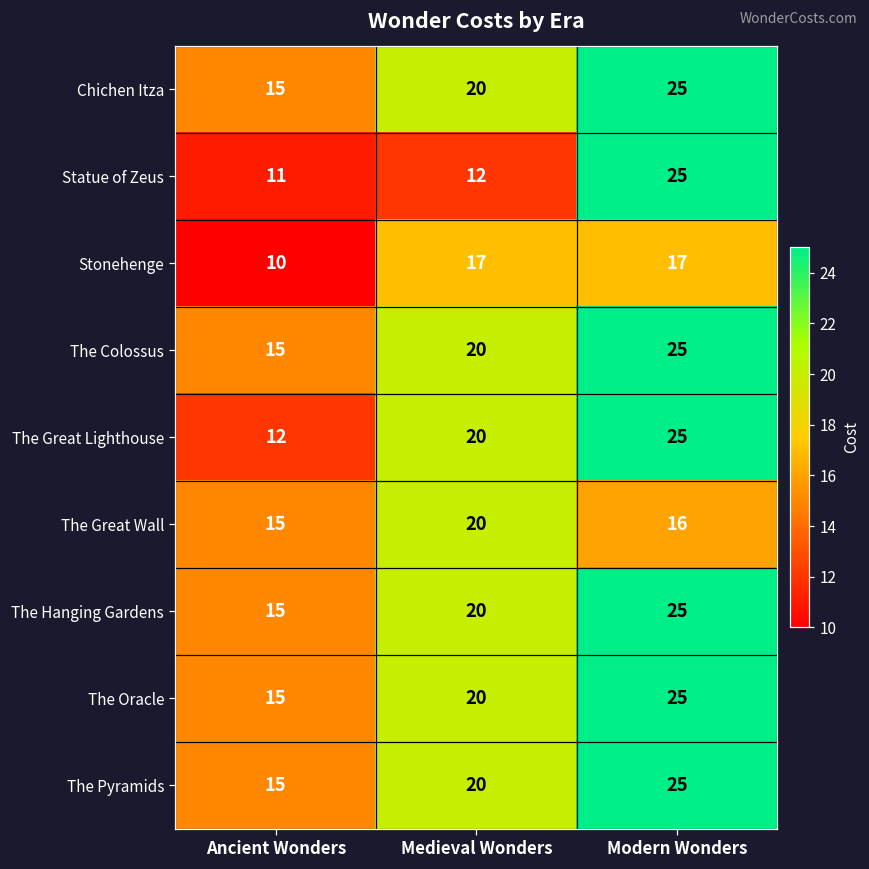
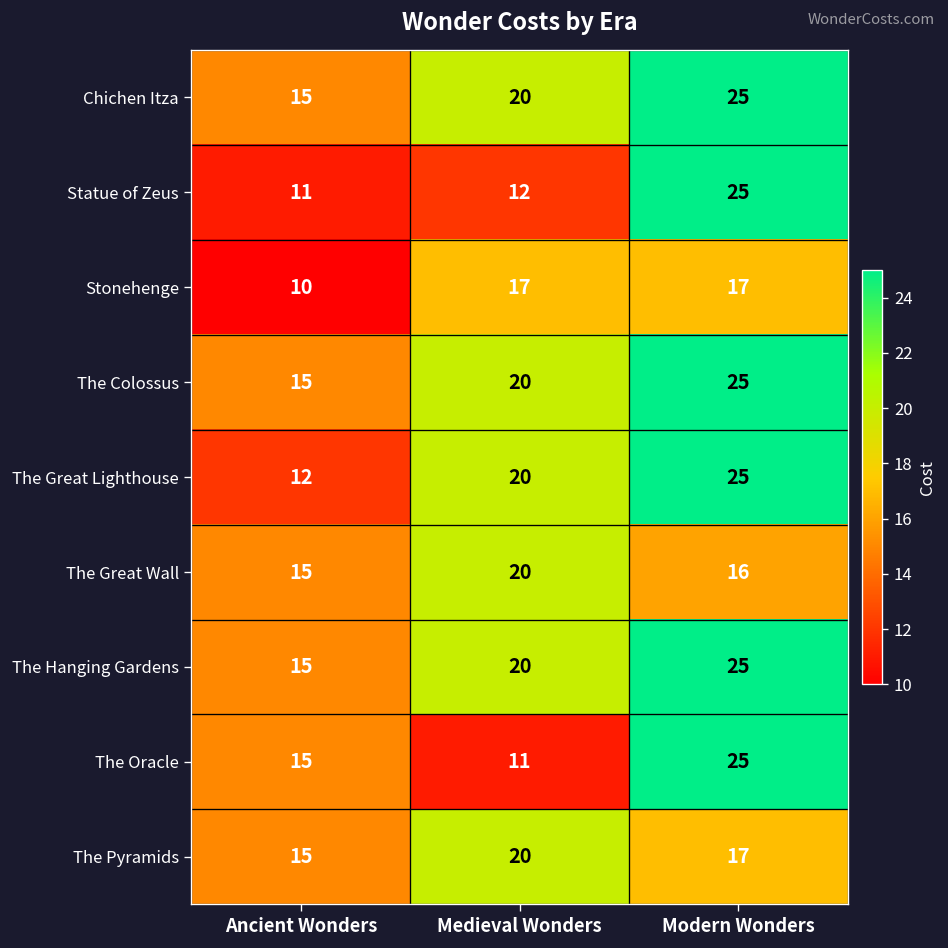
The Oracle, Medieval Wonders: 20 -> 11
The Pyramids, Modern Wonders: 25 -> 17
